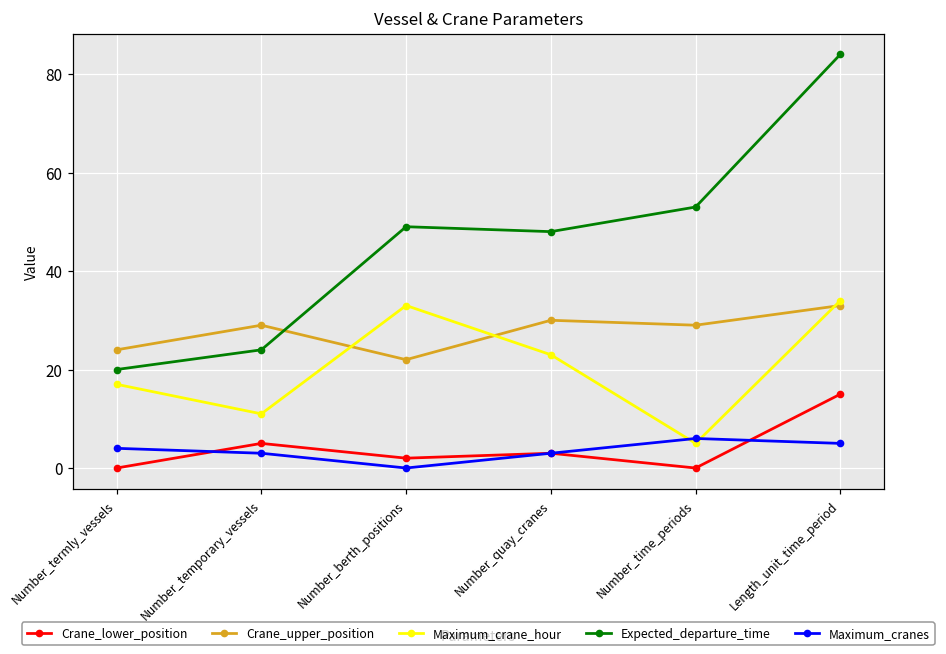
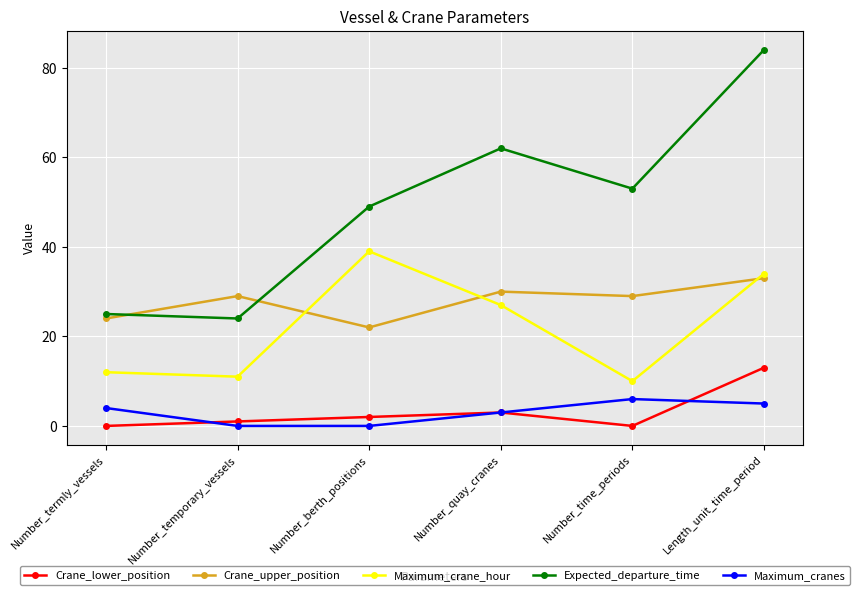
Maximum_crane_hour, Number_termly_vessels: 17 -> 12
Expected_departure_time, Number_termly_vessels: 20 -> 25
Crane_lower_position, Number_temporary_vessels: 5 -> 1
Maximum_cranes, Number_temporary_vessels: 3 -> 0
Maximum_crane_hour, Number_berth_positions: 33 -> 39
Maximum_crane_hour, Number_quay_cranes: 23 -> 27
Expected_departure_time, Number_quay_cranes: 48 -> 62
Maximum_crane_hour, Number_time_periods: 5 -> 10
Crane_lower_position, Length_unit_time_period: 15 -> 13
